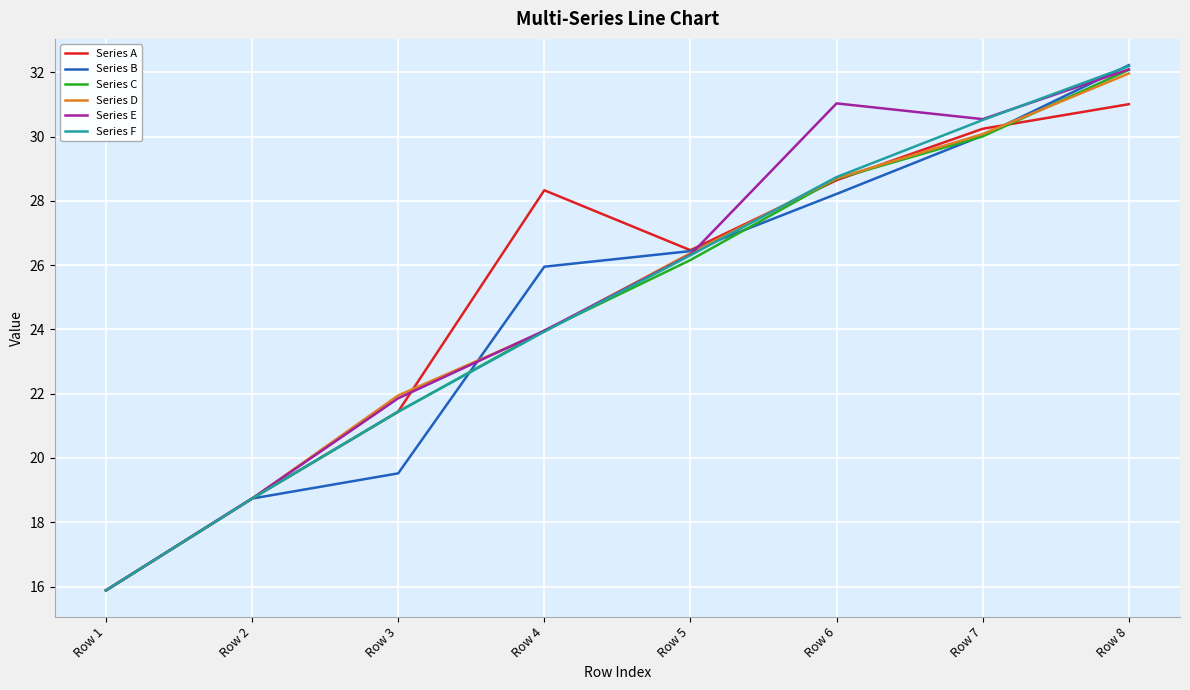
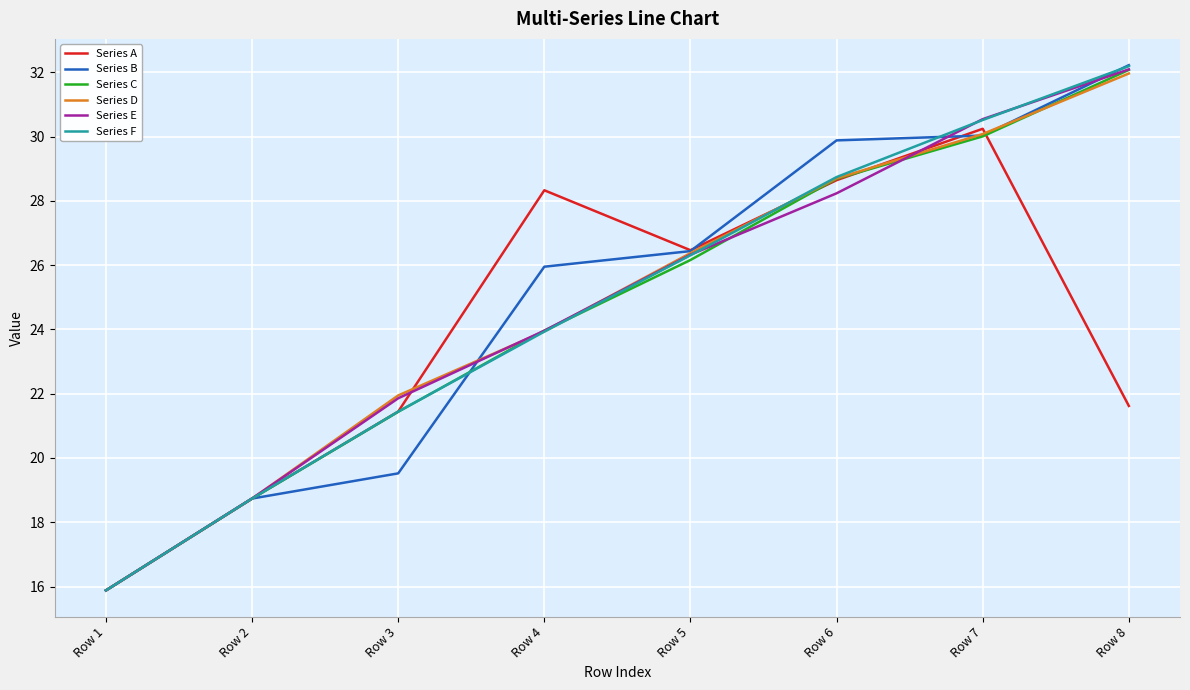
Series B, Row 6: 28.2 -> 29.9
Series E, Row 6: 31.0 -> 28.2
Series A, Row 8: 31.0 -> 21.6
